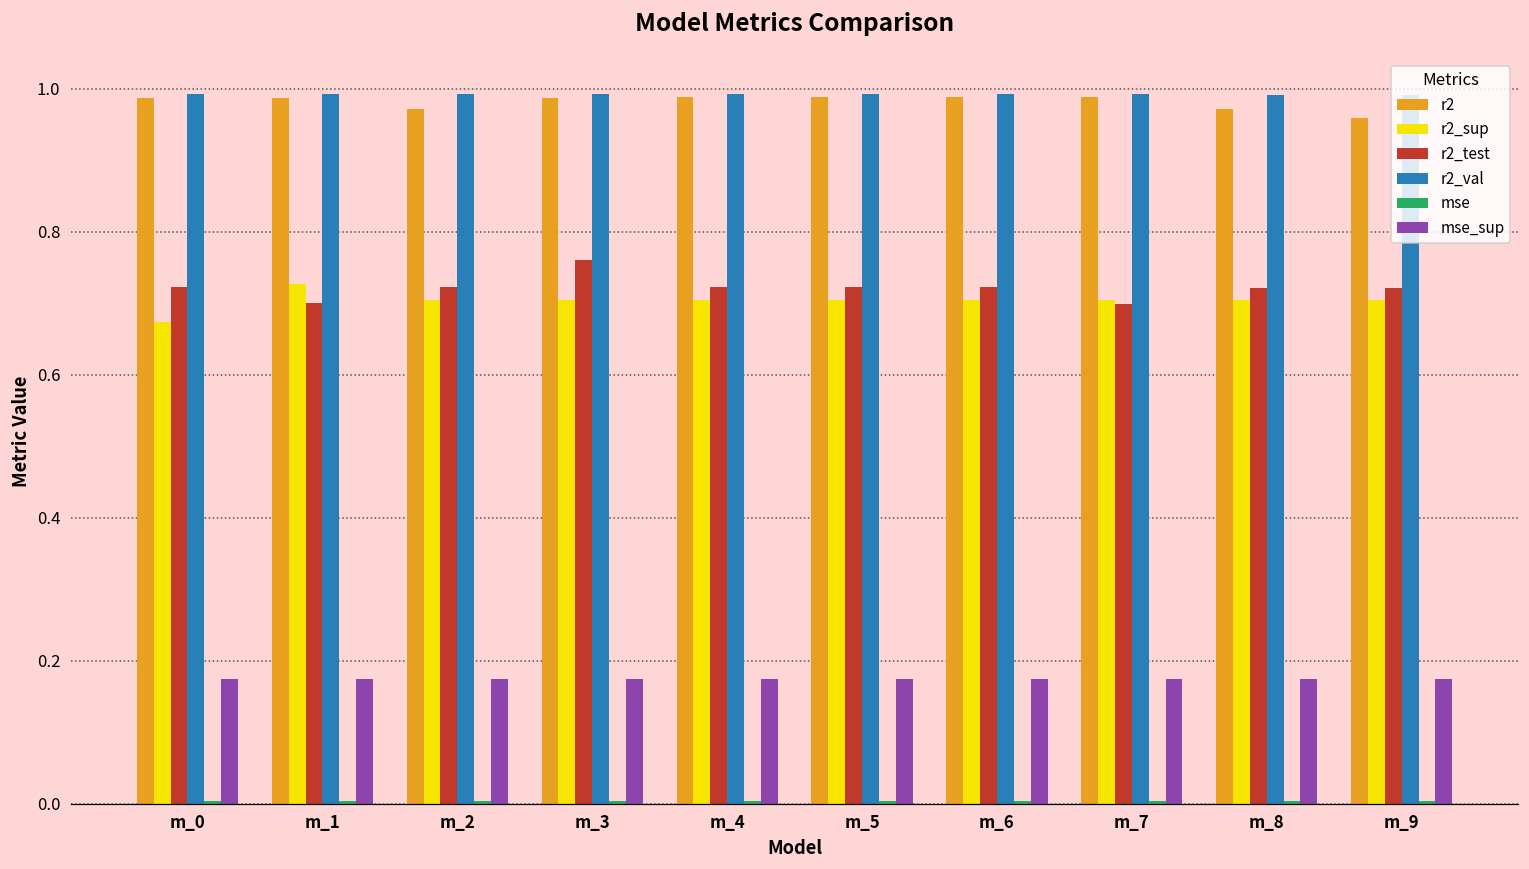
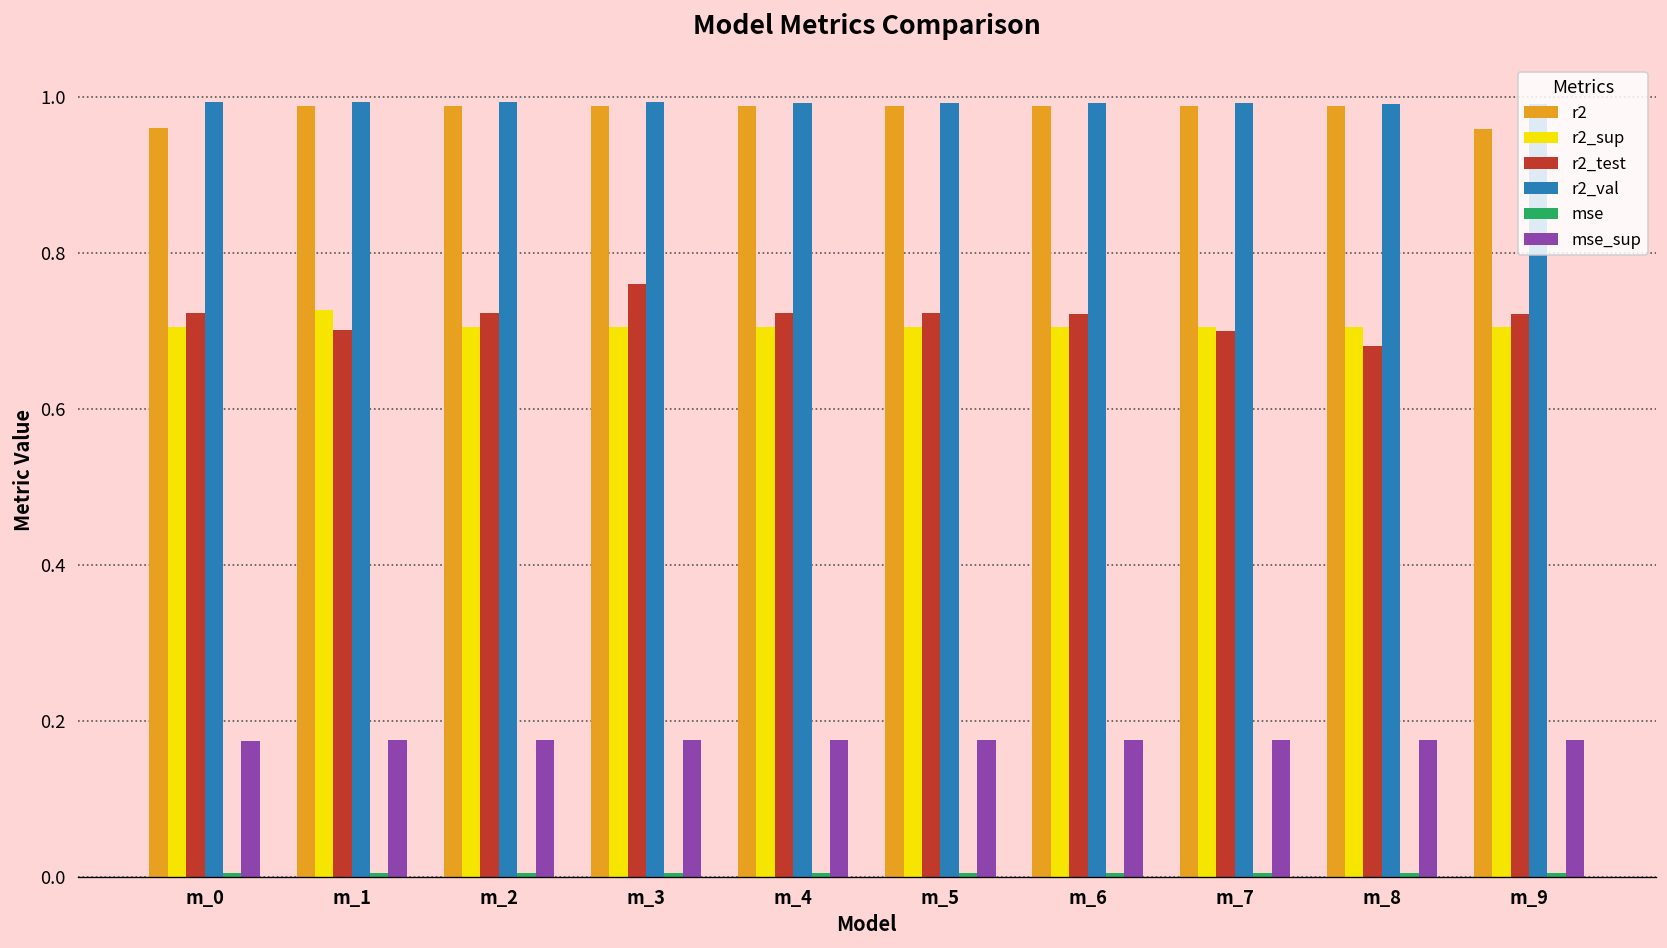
r2, m_0: 0.99 -> 0.96
r2_sup, m_0: 0.67 -> 0.71
r2, m_2: 0.97 -> 0.99
r2, m_8: 0.97 -> 0.99
r2_test, m_8: 0.72 -> 0.68
